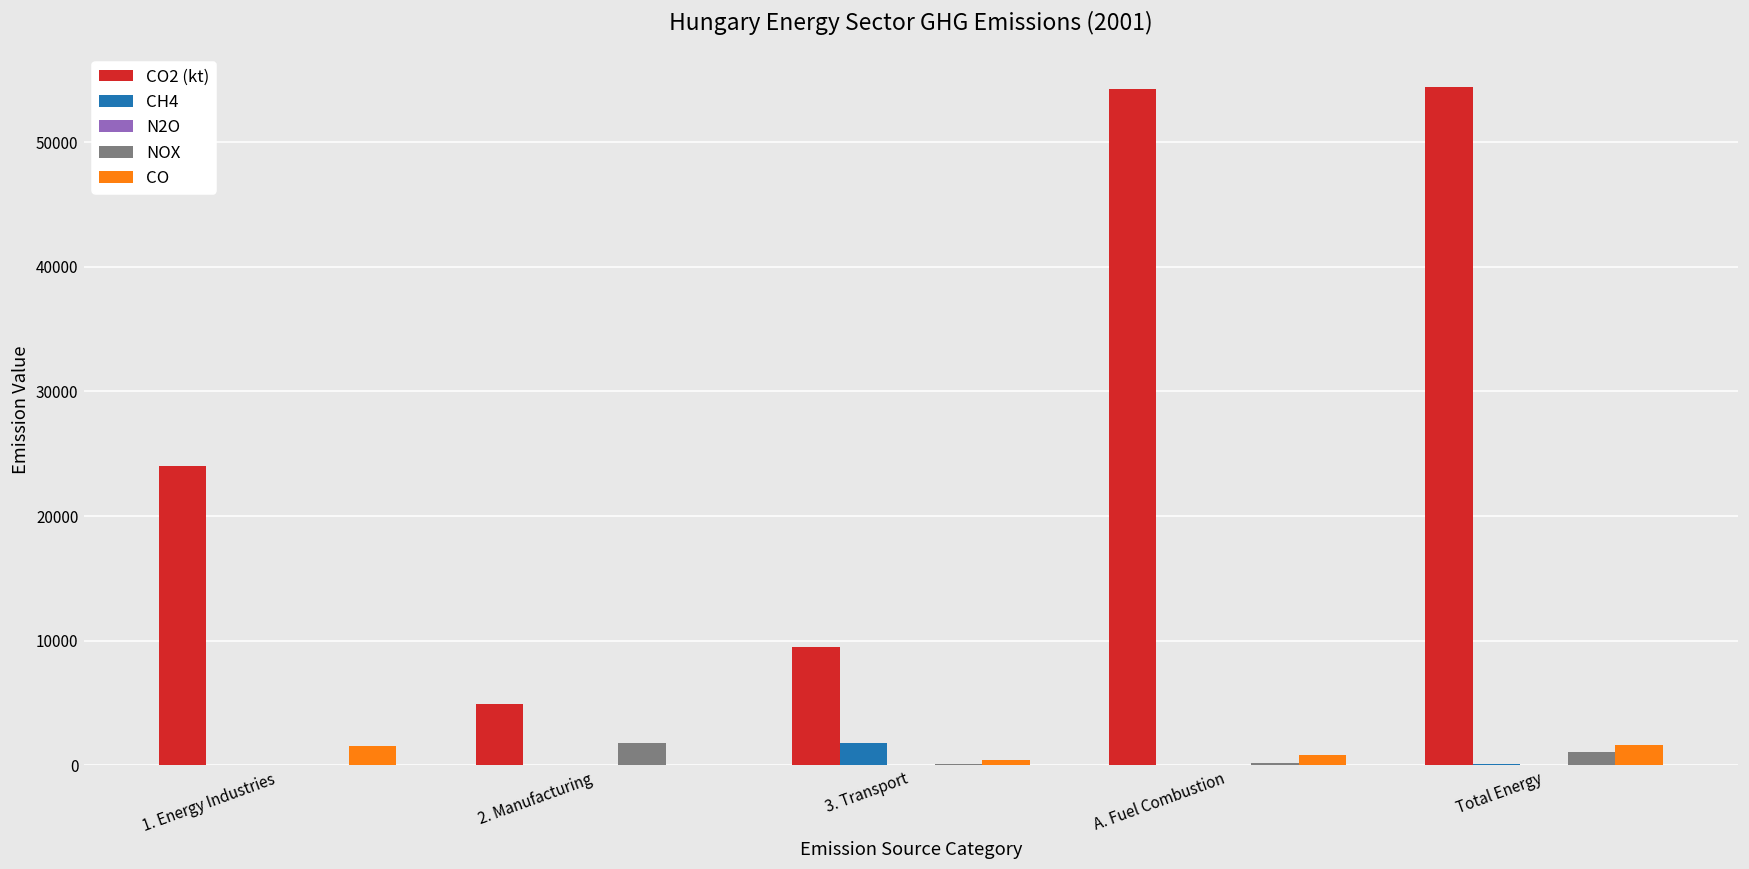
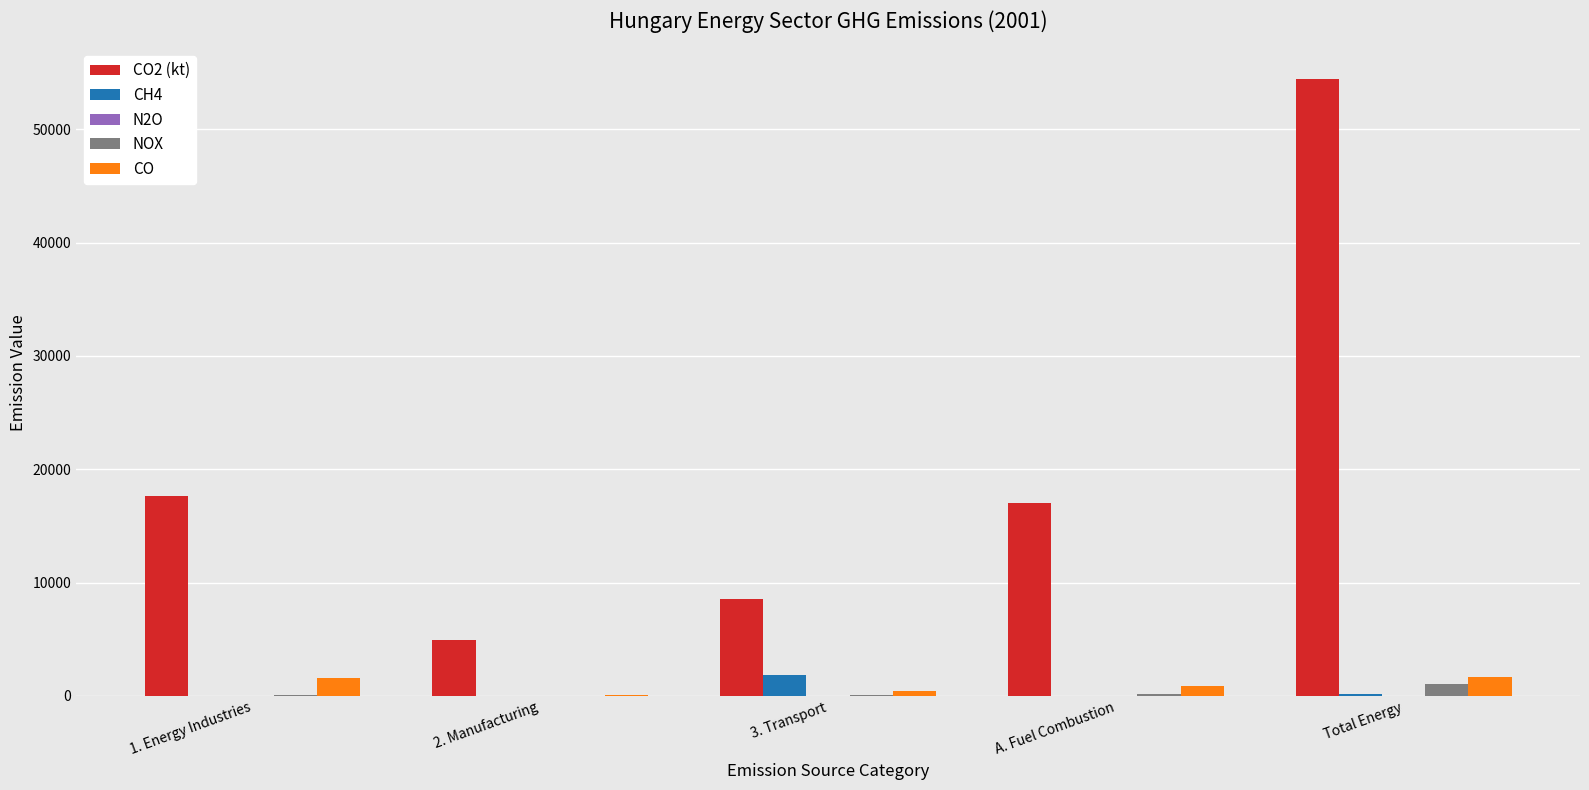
CO2 (kt), 1. Energy Industries: 24000 -> 17600
NOX, 2. Manufacturing: 1800 -> 0
CO2 (kt), 3. Transport: 9500 -> 8600
CO2 (kt), A. Fuel Combustion: 54300 -> 17000
